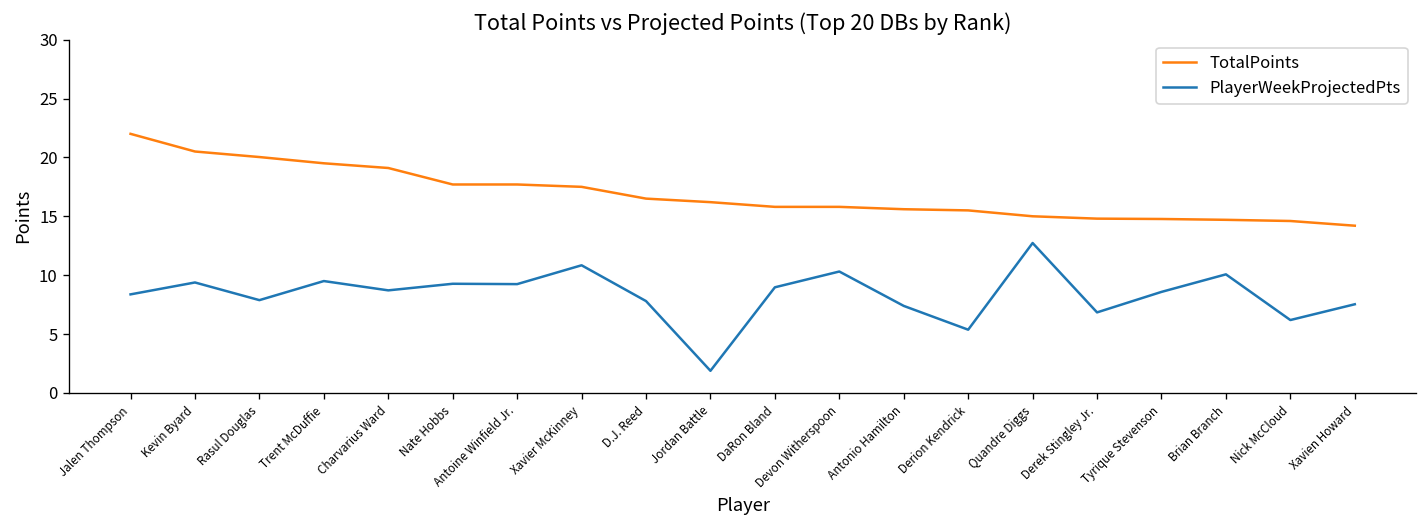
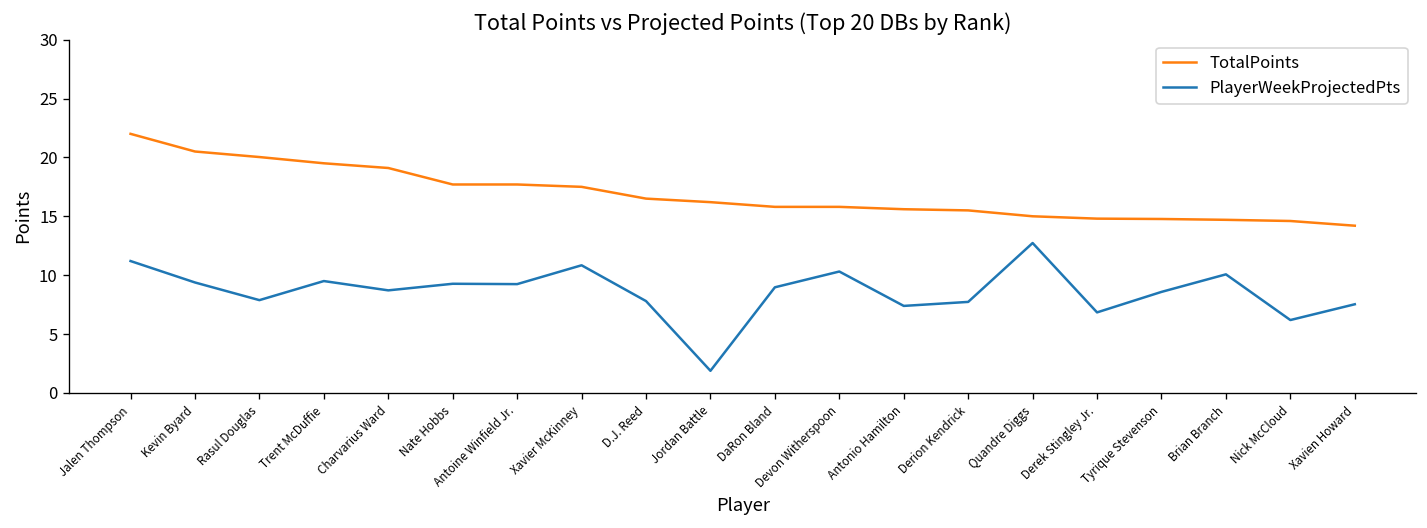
PlayerWeekProjectedPts, Jalen Thompson: 8 -> 11
PlayerWeekProjectedPts, Derion Kendrick: 5 -> 8
